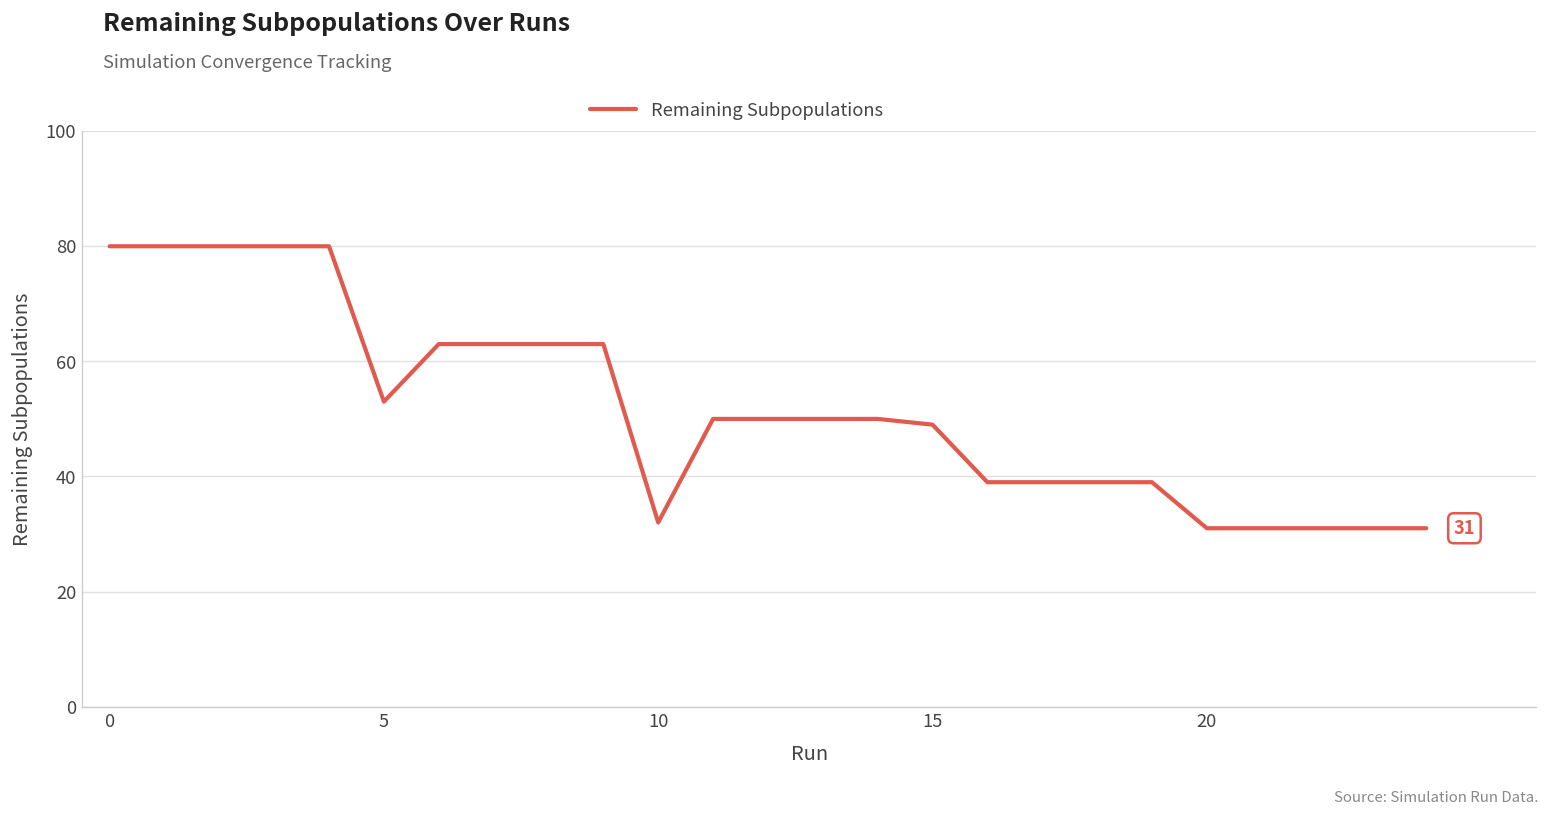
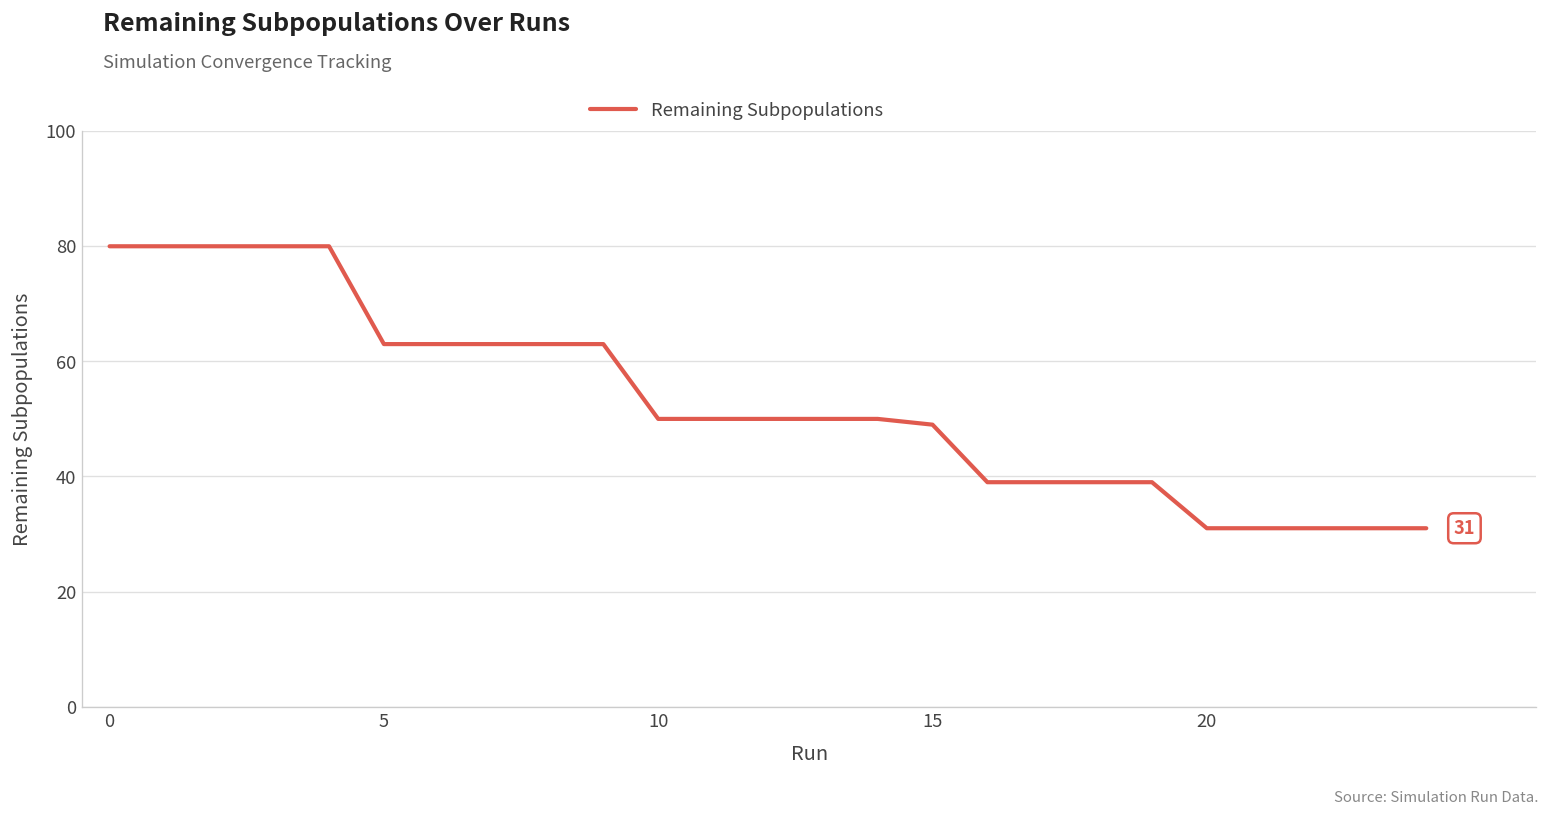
5: 53 -> 63
10: 32 -> 50
